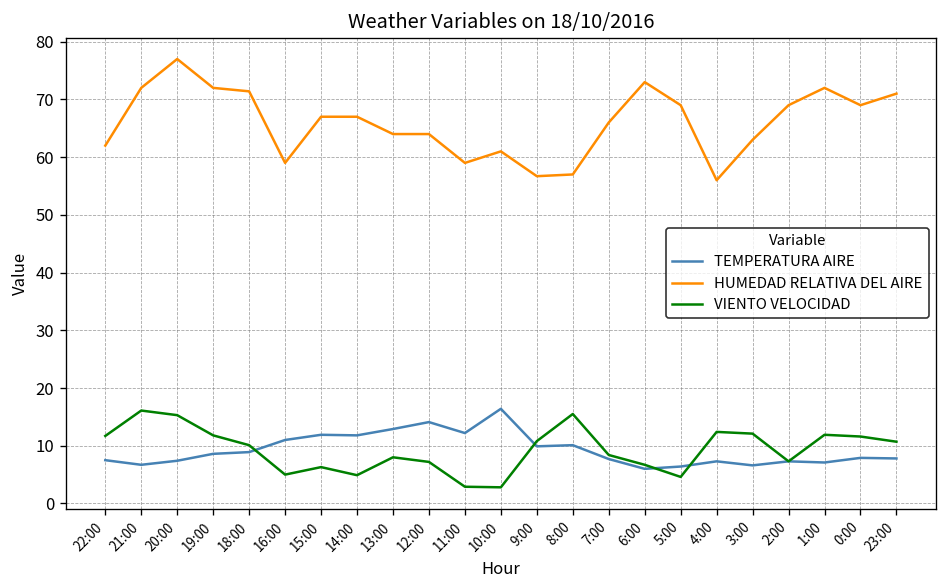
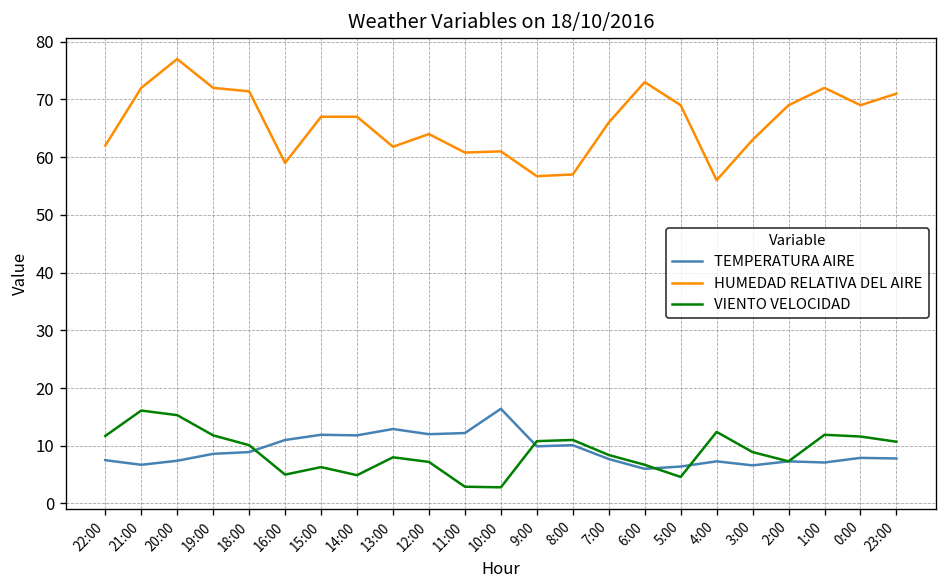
HUMEDAD RELATIVA DEL AIRE, 13:00: 64 -> 62
TEMPERATURA AIRE, 12:00: 14 -> 12
HUMEDAD RELATIVA DEL AIRE, 11:00: 59 -> 61
VIENTO VELOCIDAD, 8:00: 16 -> 11
VIENTO VELOCIDAD, 3:00: 12 -> 9
